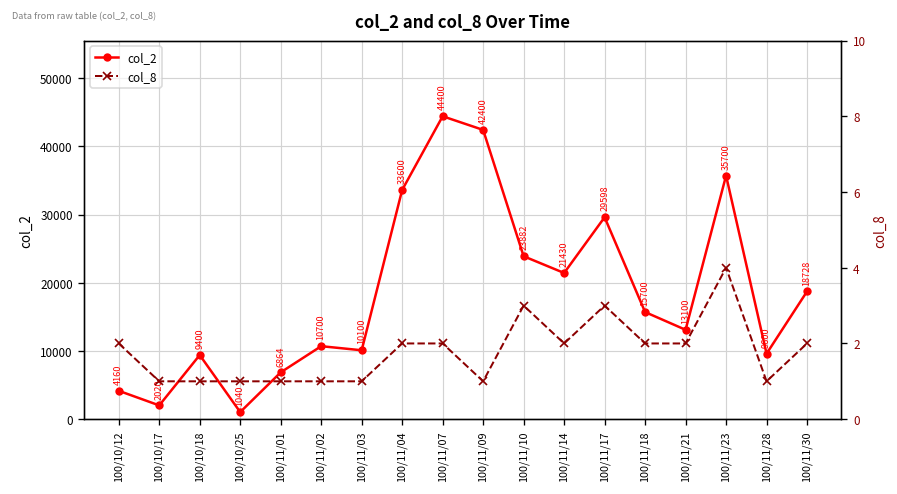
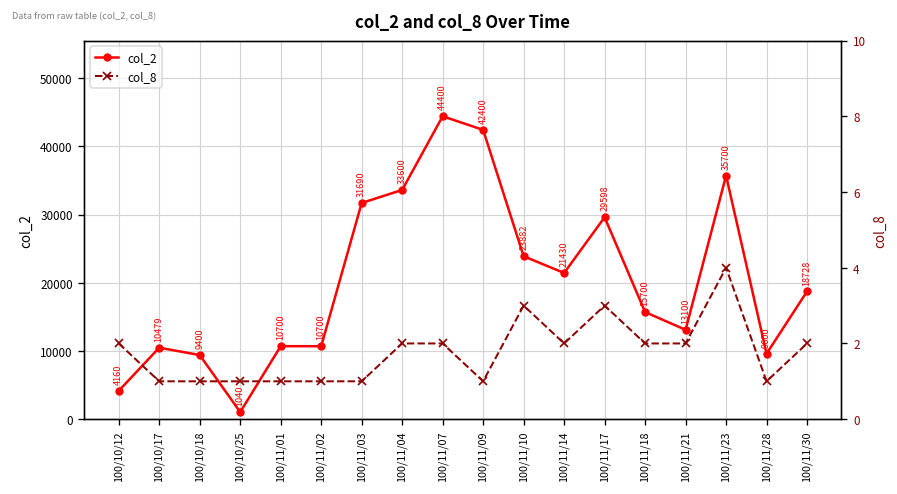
col_2, 100/10/17: 2020 -> 10479
col_2, 100/11/01: 6864 -> 10700
col_2, 100/11/03: 10100 -> 31690
